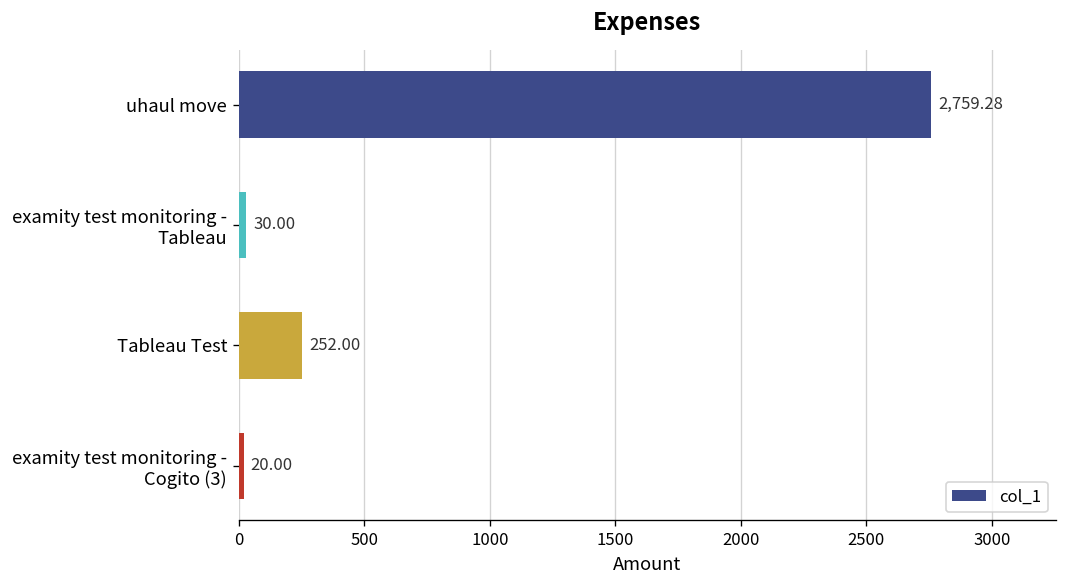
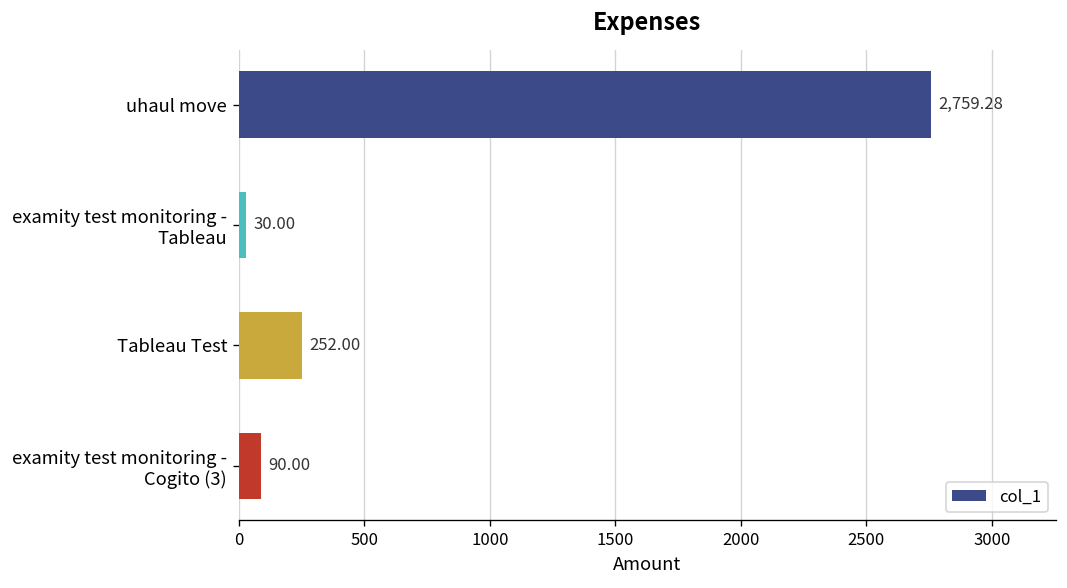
examity test monitoring - Cogito (3): 20.00 -> 90.00
